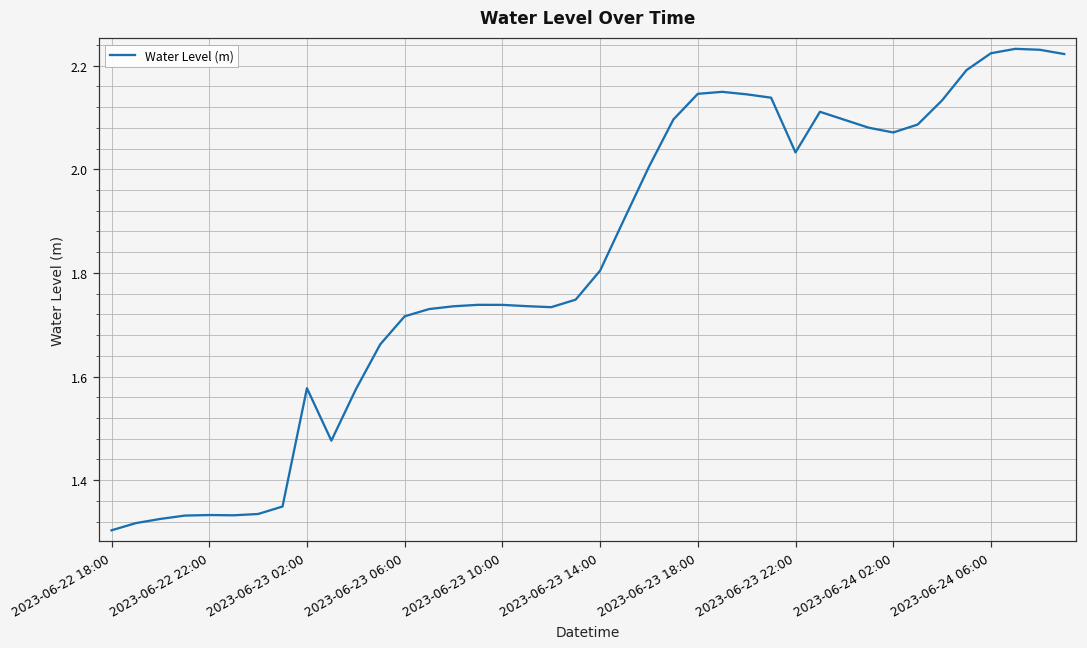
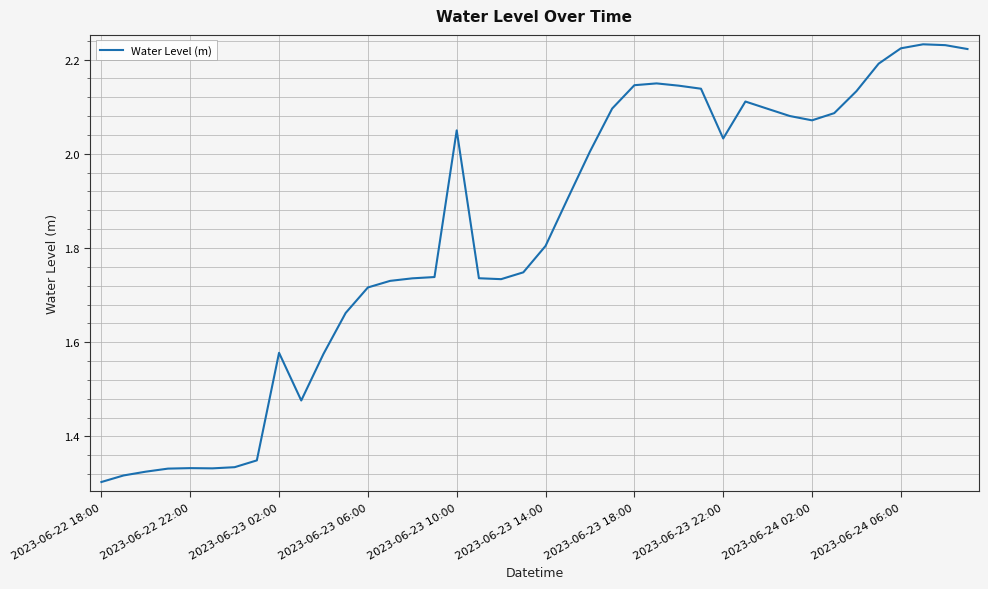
2023-06-23 10:00: 1.74 -> 2.05
